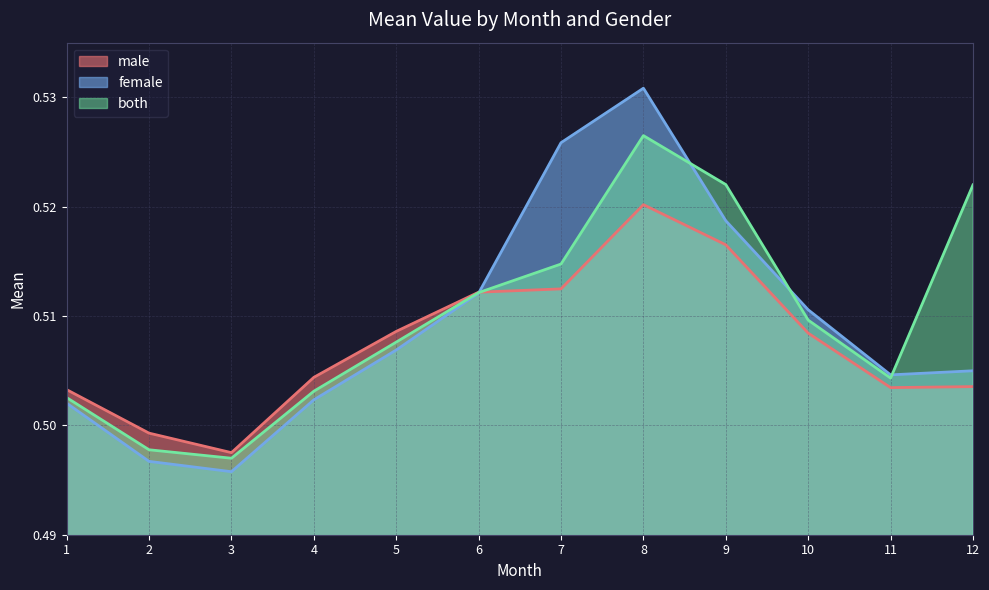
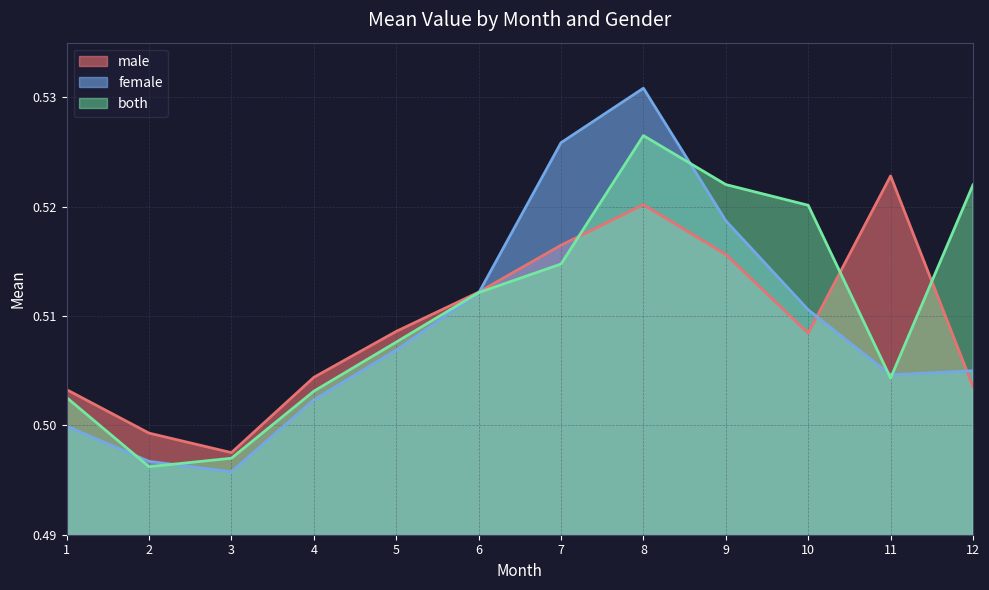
female, 1: 0.5020 -> 0.4999
both, 2: 0.4978 -> 0.4962
male, 7: 0.5125 -> 0.5165
male, 9: 0.5165 -> 0.5156
both, 10: 0.5096 -> 0.5201
male, 11: 0.5035 -> 0.5228
